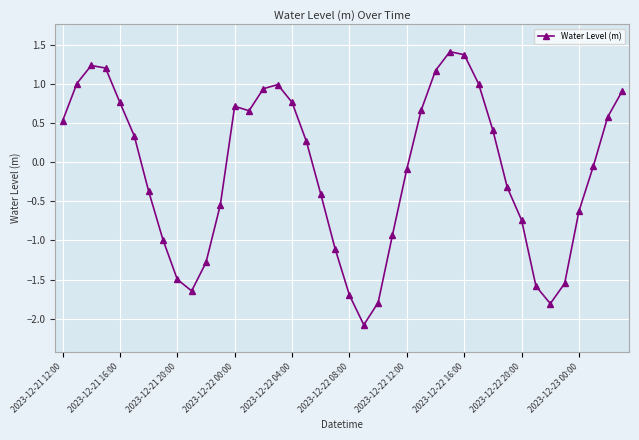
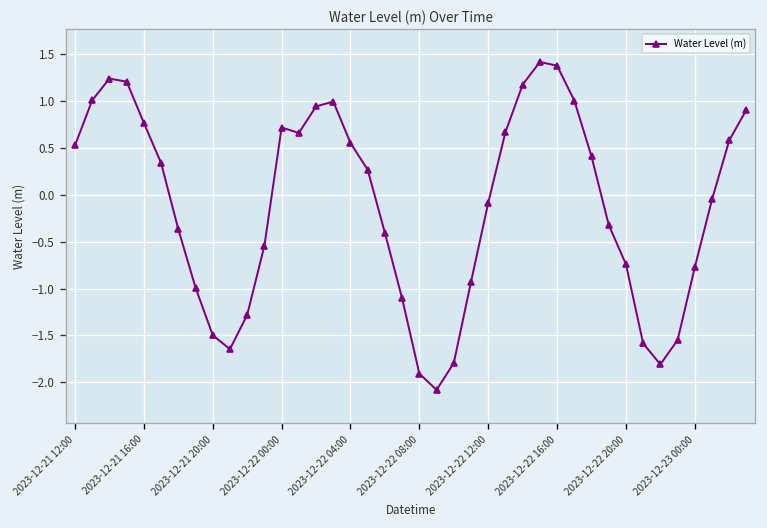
2023-12-22 04:00: 0.8 -> 0.6
2023-12-22 08:00: -1.7 -> -1.9
2023-12-23 00:00: -0.6 -> -0.8
